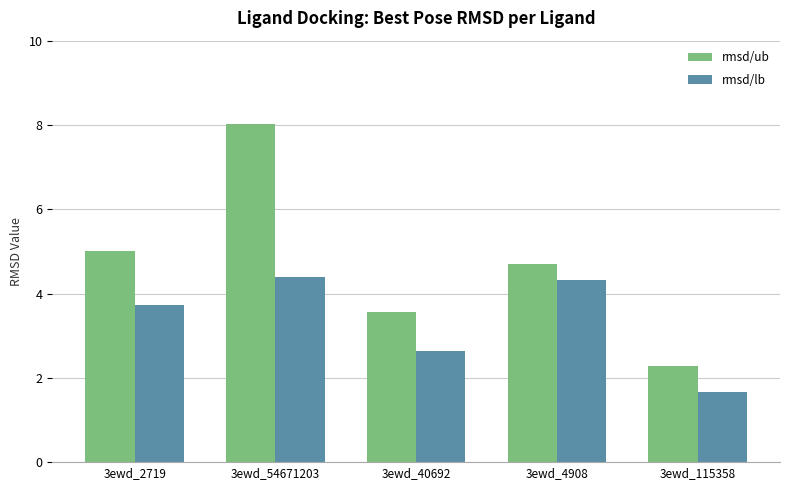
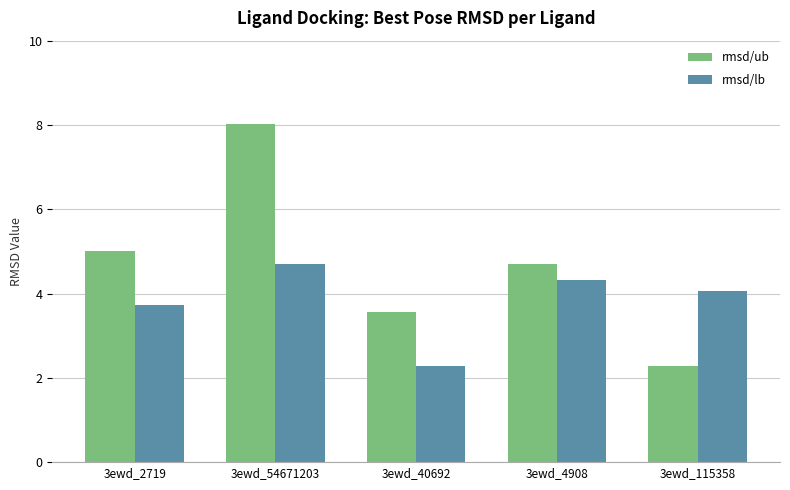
rmsd/lb, 3ewd_54671203: 4.4 -> 4.7
rmsd/lb, 3ewd_40692: 2.6 -> 2.3
rmsd/lb, 3ewd_115358: 1.7 -> 4.1
